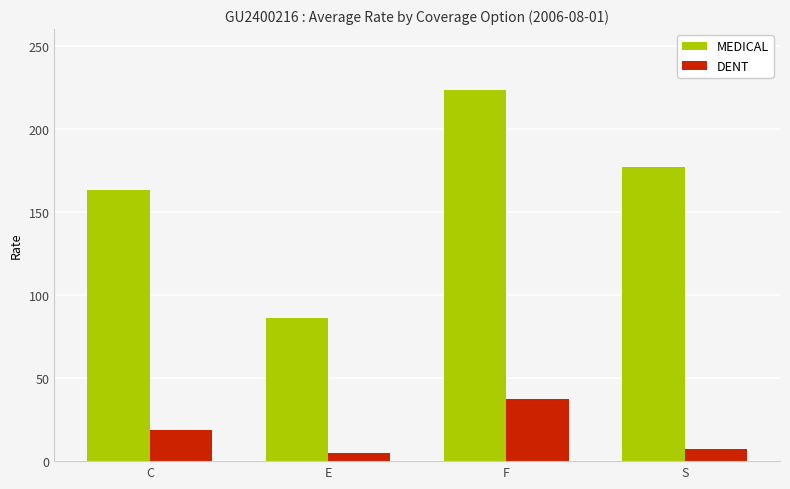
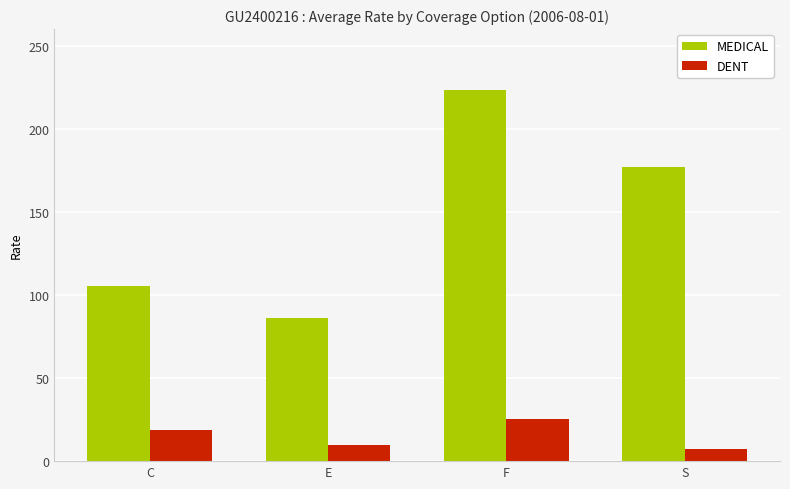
MEDICAL, C: 163 -> 105
DENT, E: 5 -> 10
DENT, F: 37 -> 26
